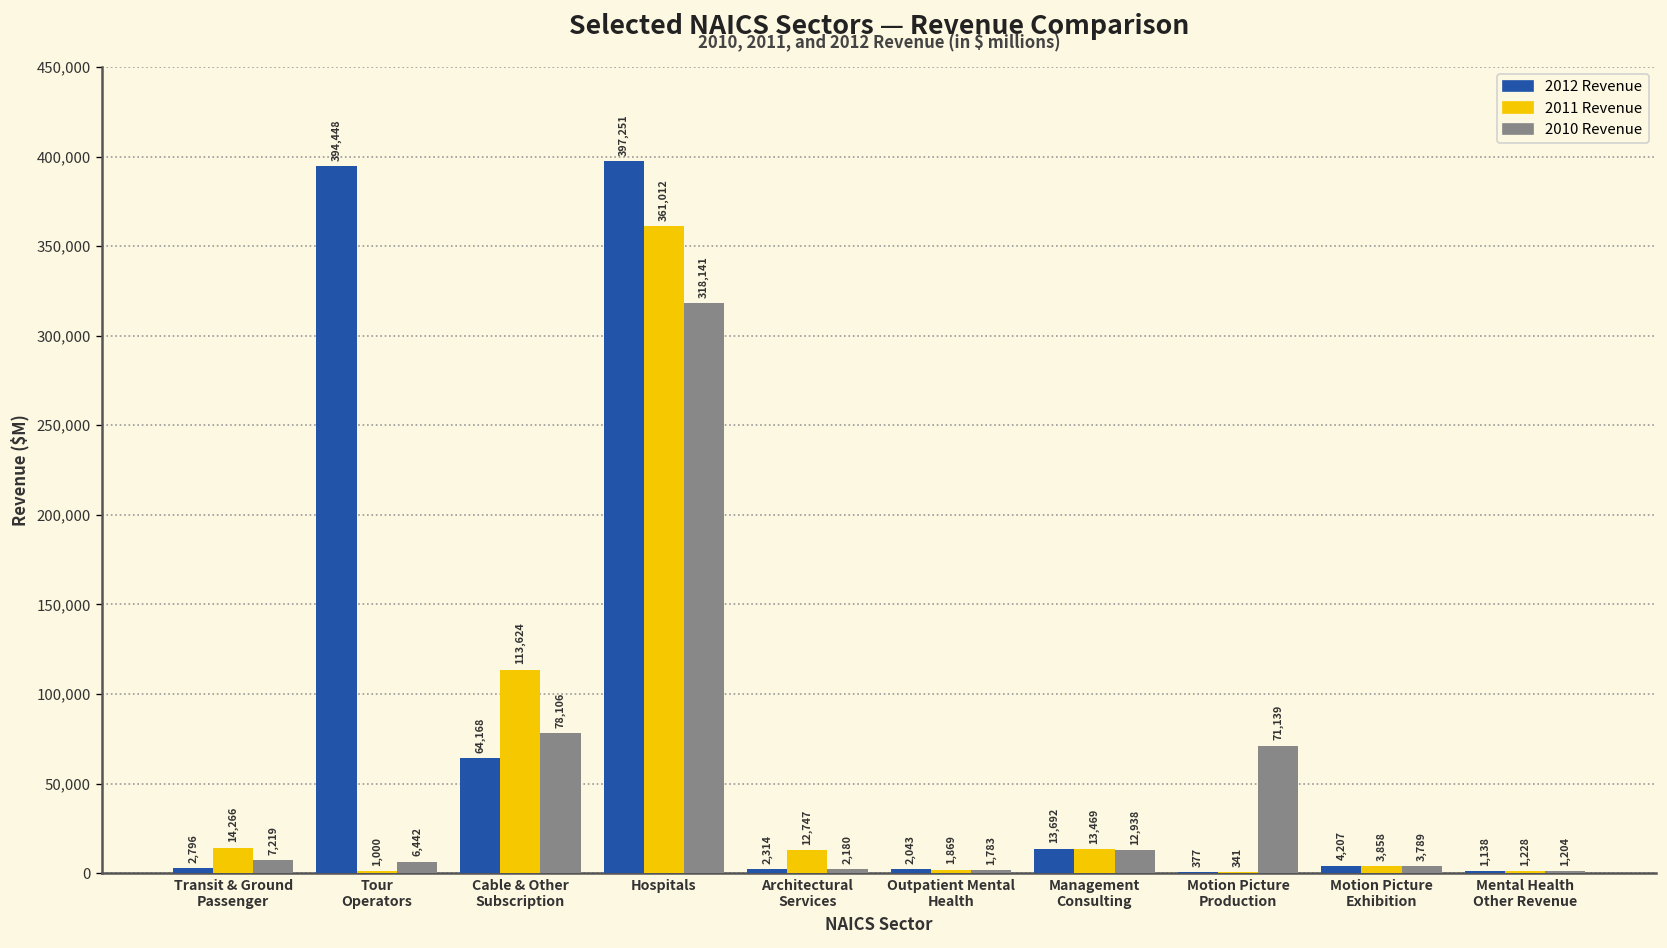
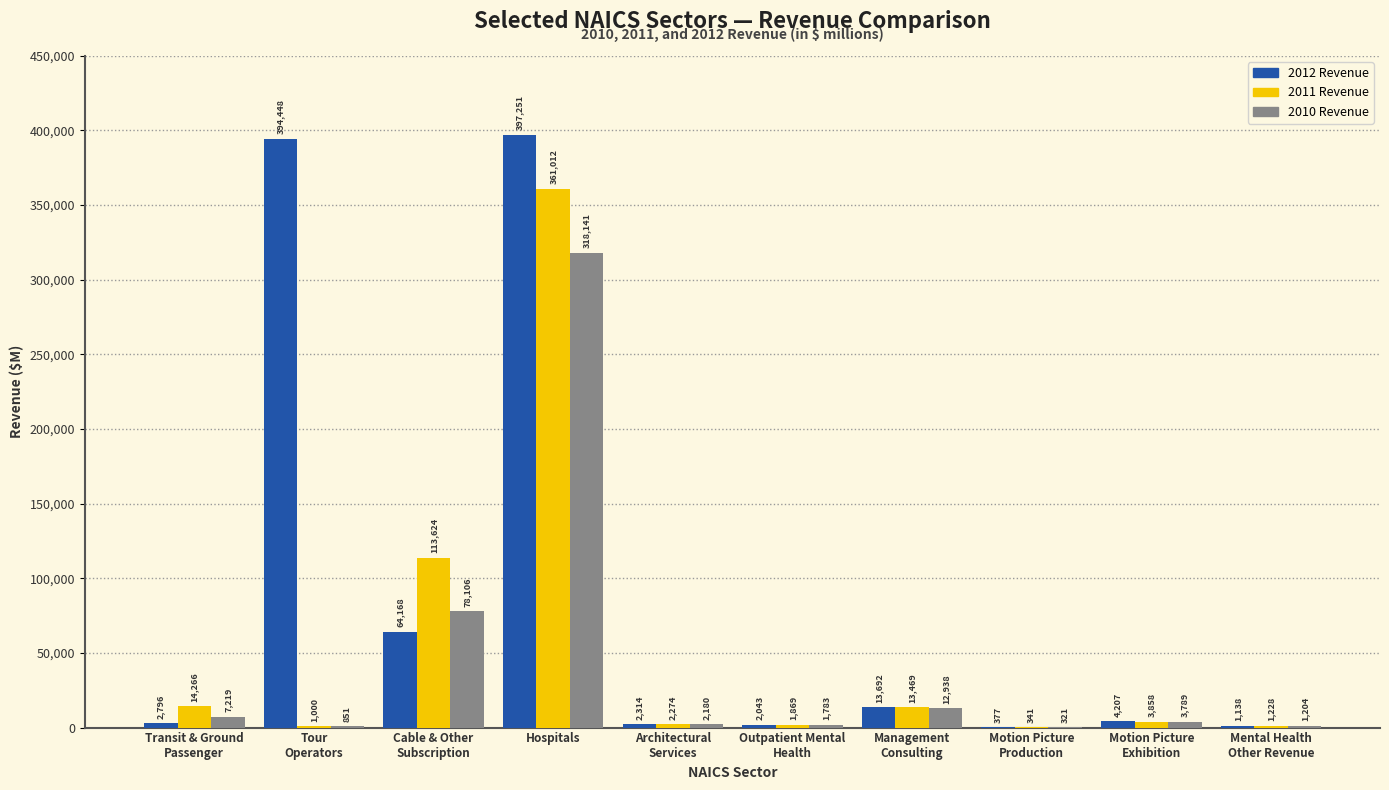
2010 Revenue, Tour Operators: 6,442 -> 851
2011 Revenue, Architectural Services: 12,747 -> 2,274
2010 Revenue, Motion Picture Production: 71,139 -> 321
